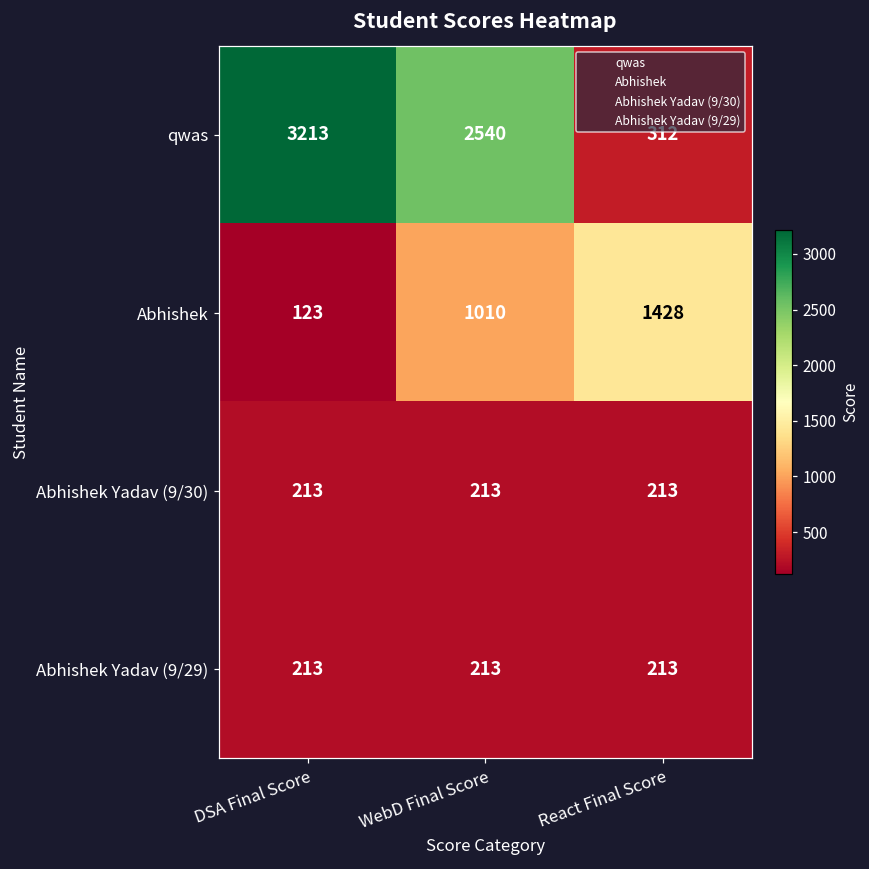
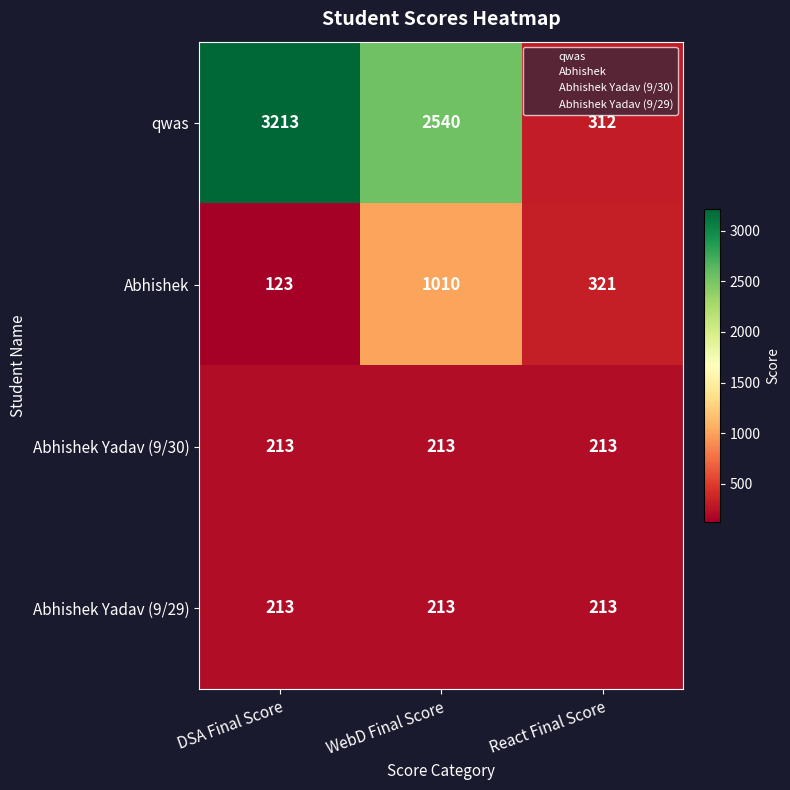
Abhishek, React Final Score: 1428 -> 321
